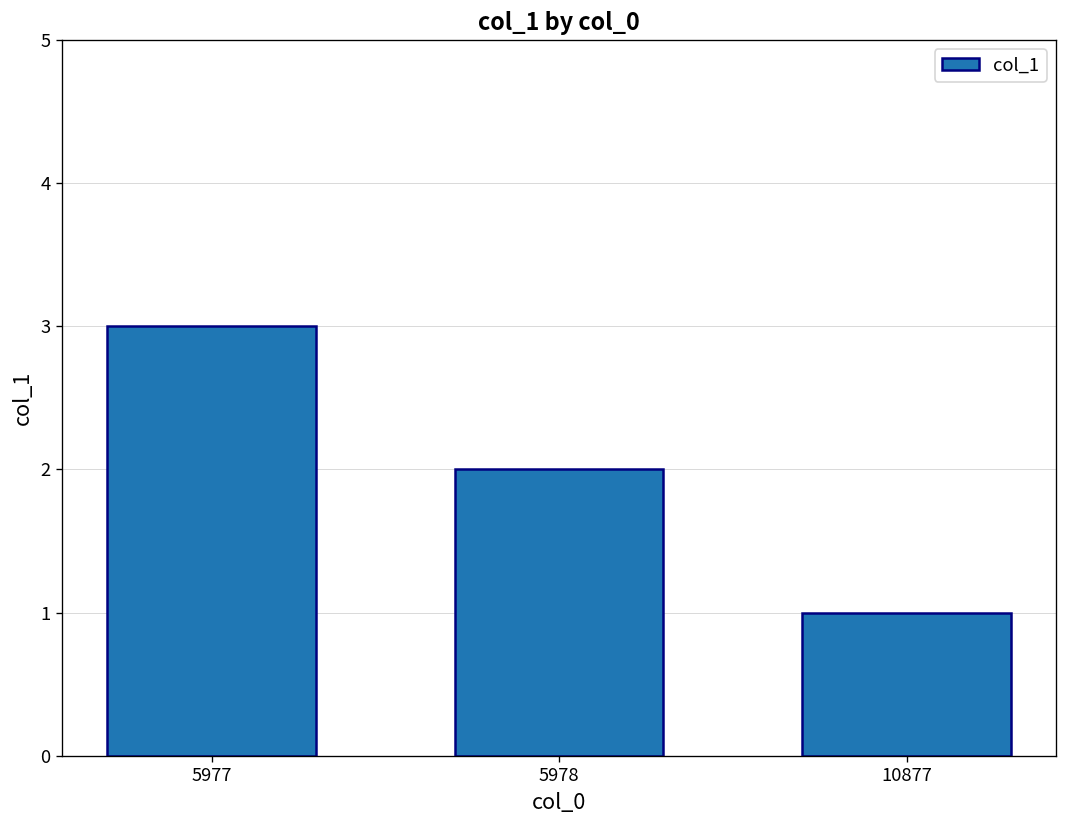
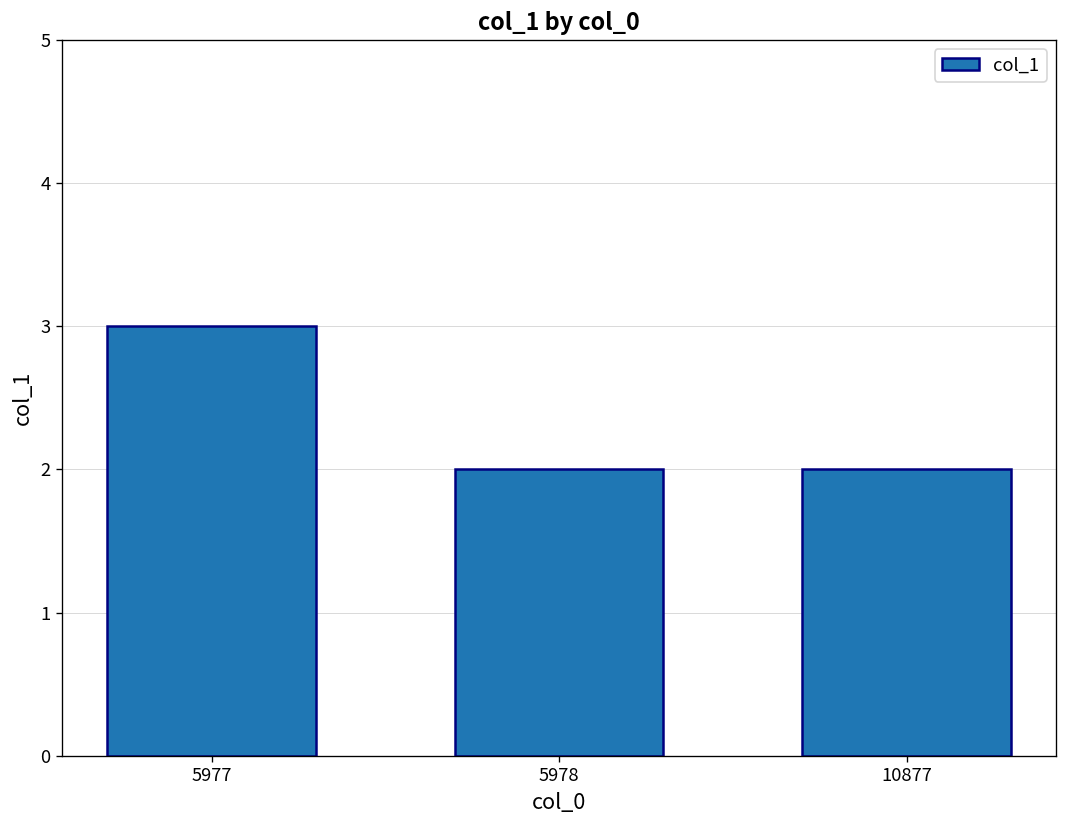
10877: 1 -> 2
